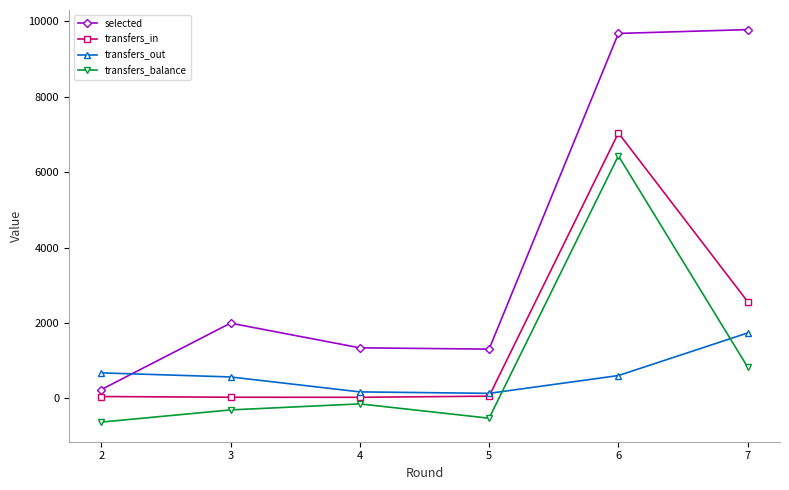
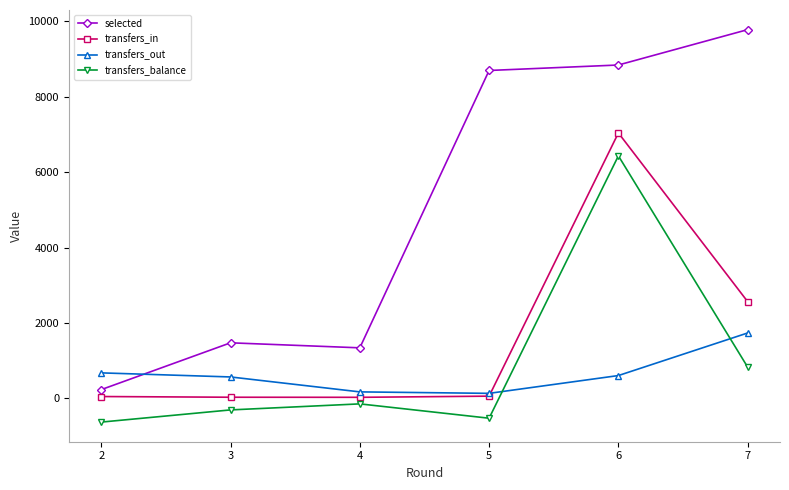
selected, 3: 2000 -> 1500
selected, 5: 1300 -> 8700
selected, 6: 9700 -> 8800
